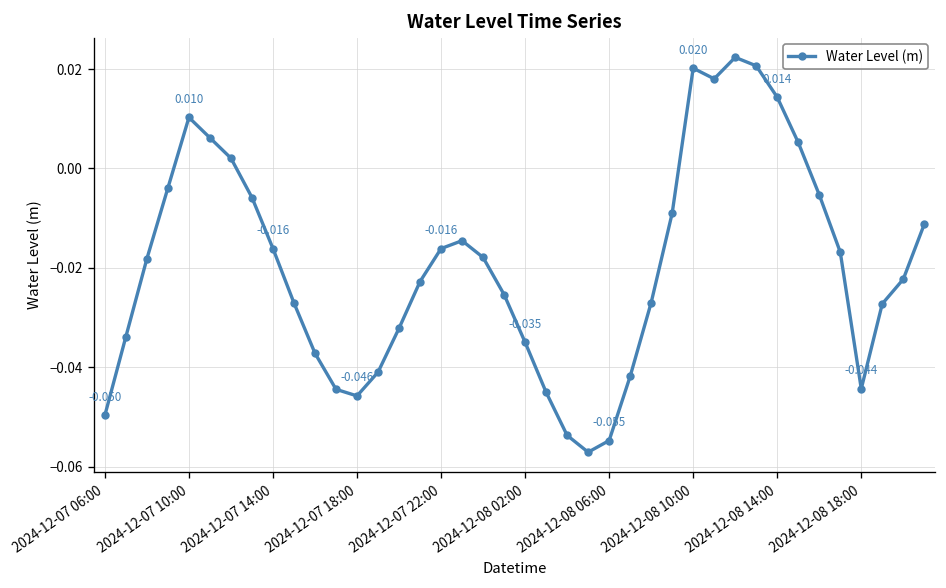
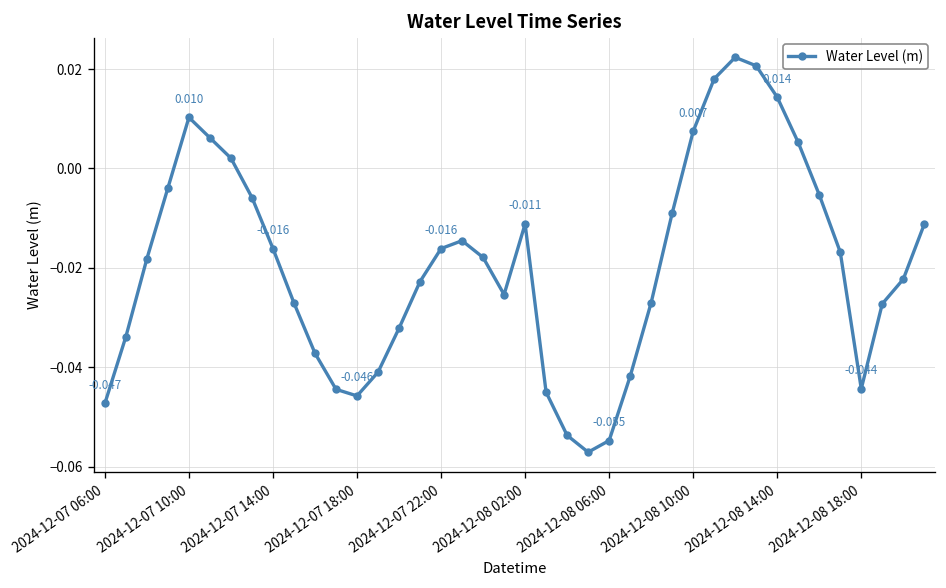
2024-12-07 06:00: -0.050 -> -0.047
2024-12-08 02:00: -0.035 -> -0.011
2024-12-08 10:00: 0.020 -> 0.007
